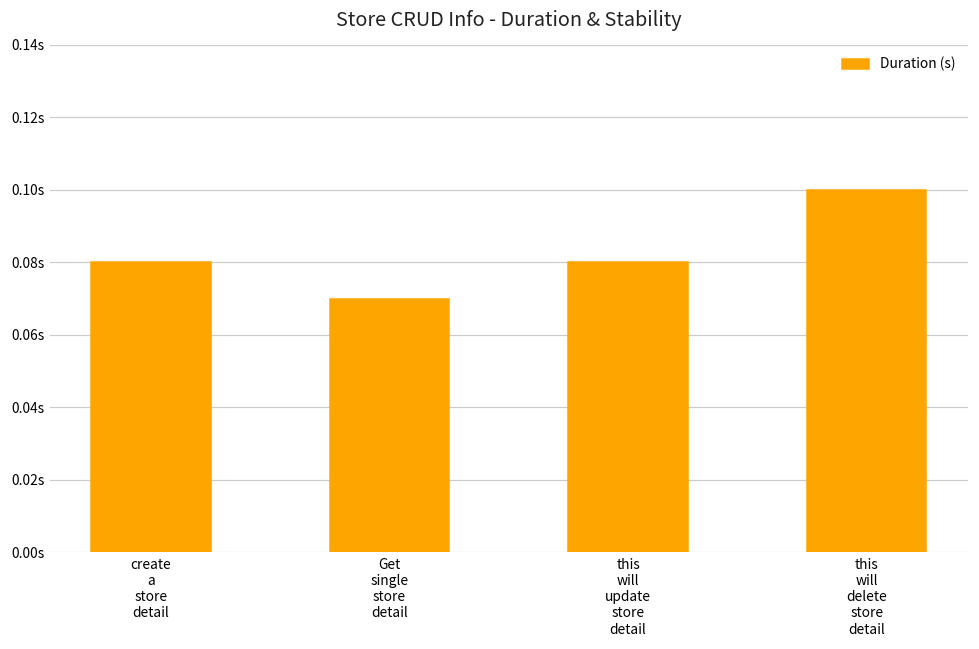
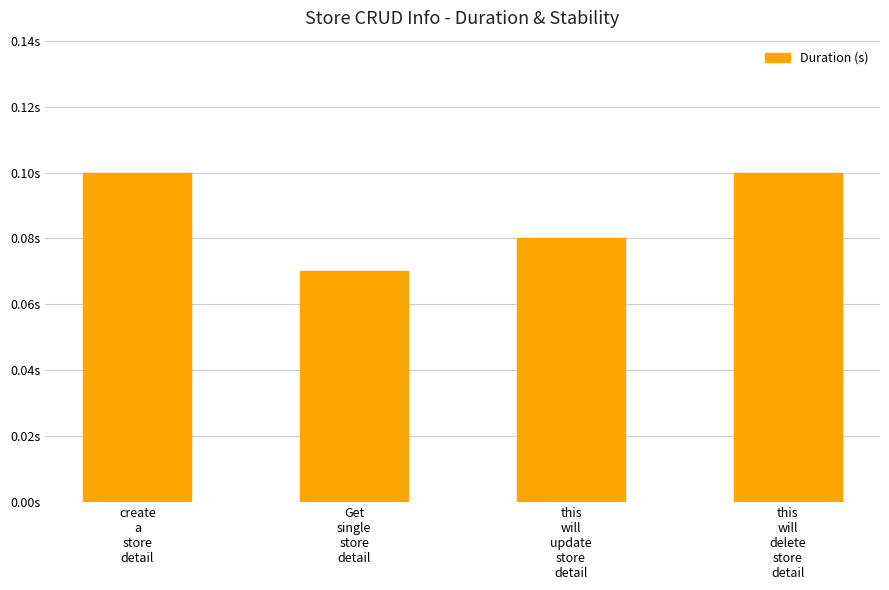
create a store detail: 0.08s -> 0.10s
